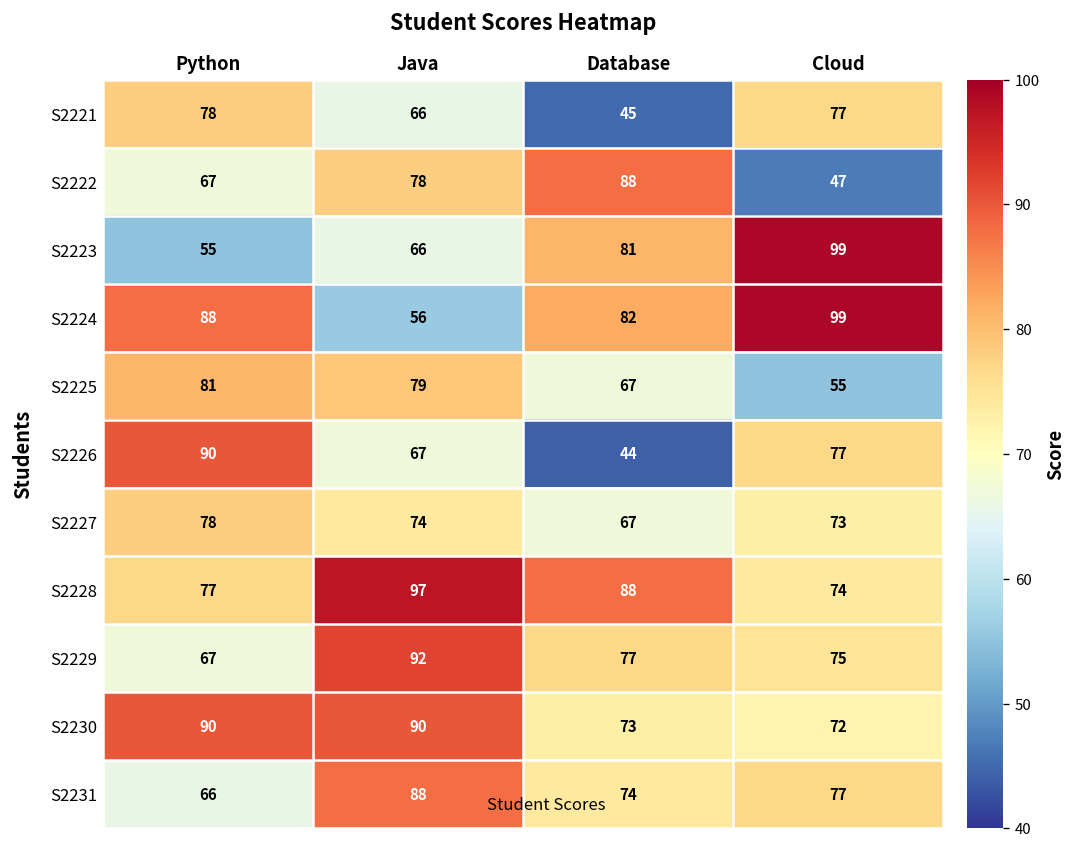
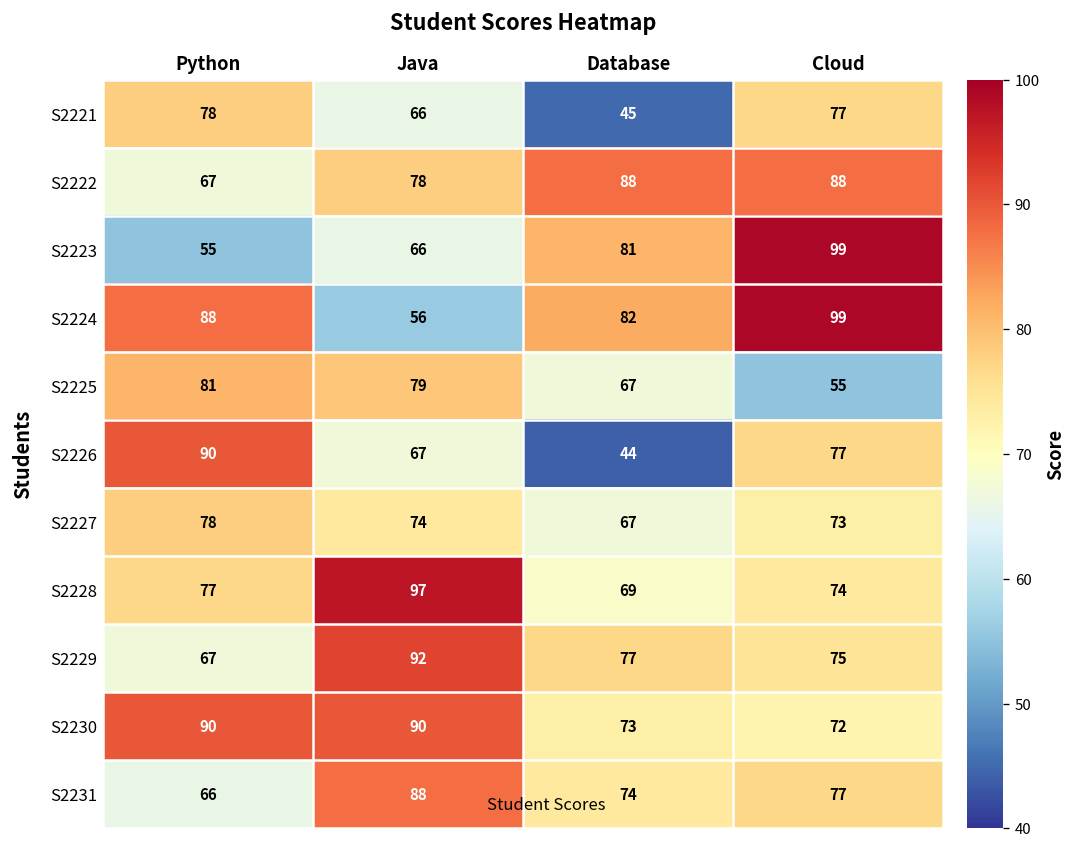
S2222, Cloud: 47 -> 88
S2228, Database: 88 -> 69
